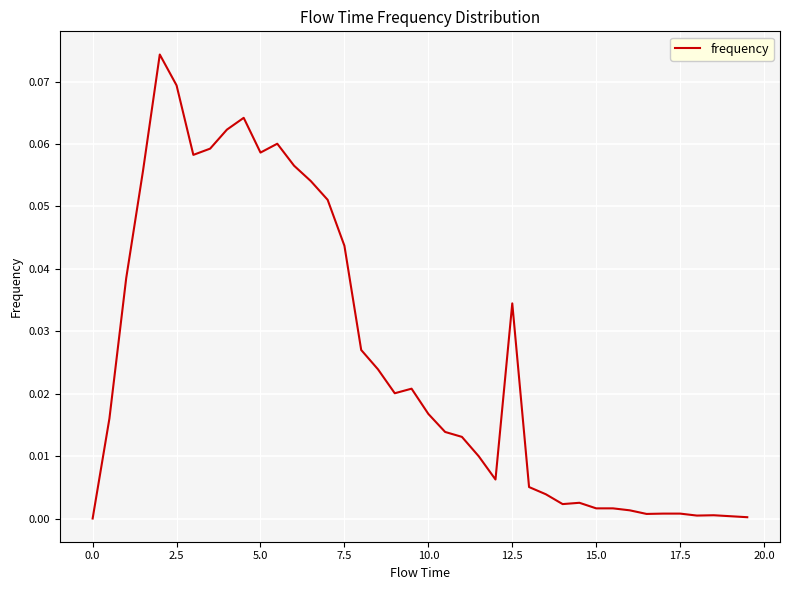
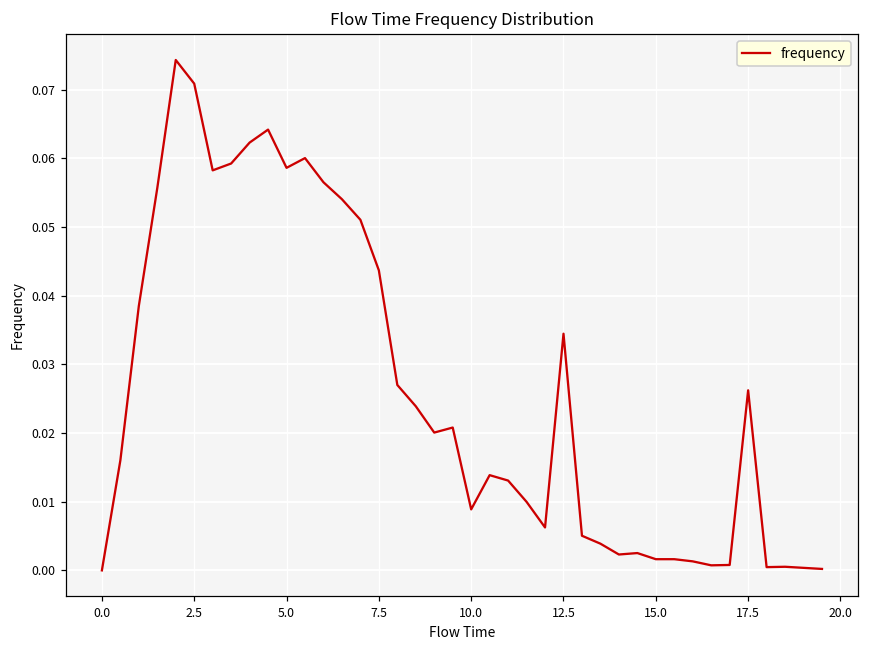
2.5: 0.069 -> 0.071
10.0: 0.017 -> 0.009
17.5: 0.001 -> 0.026
